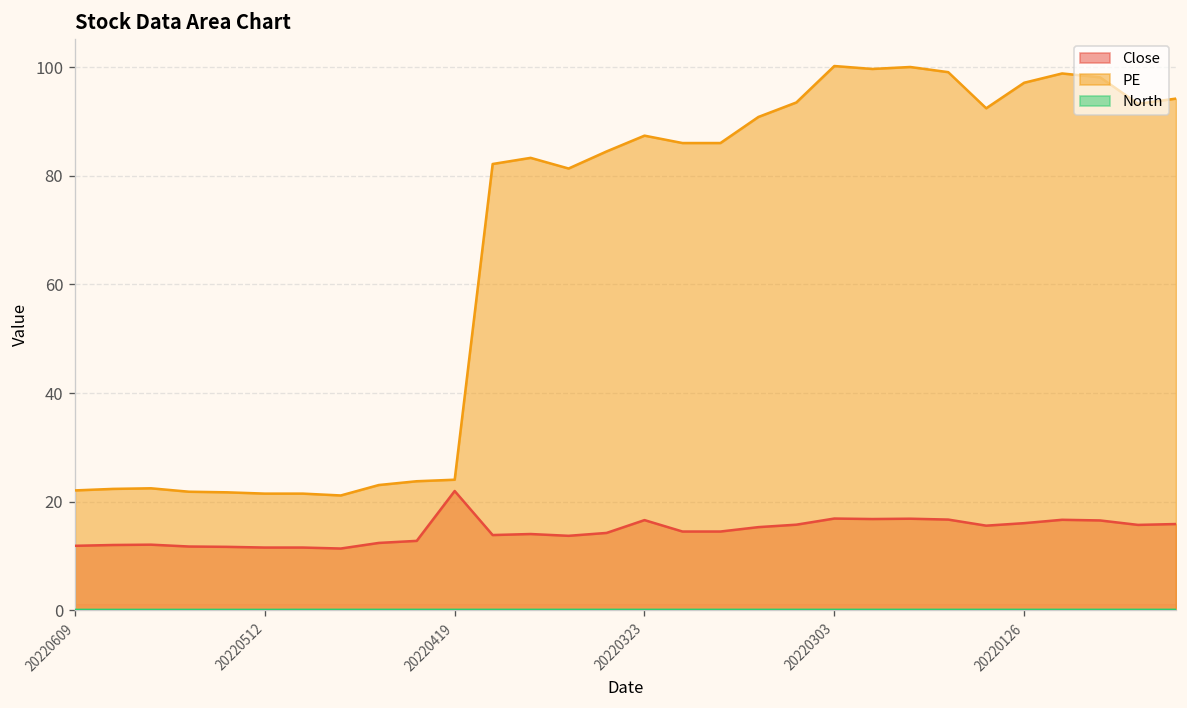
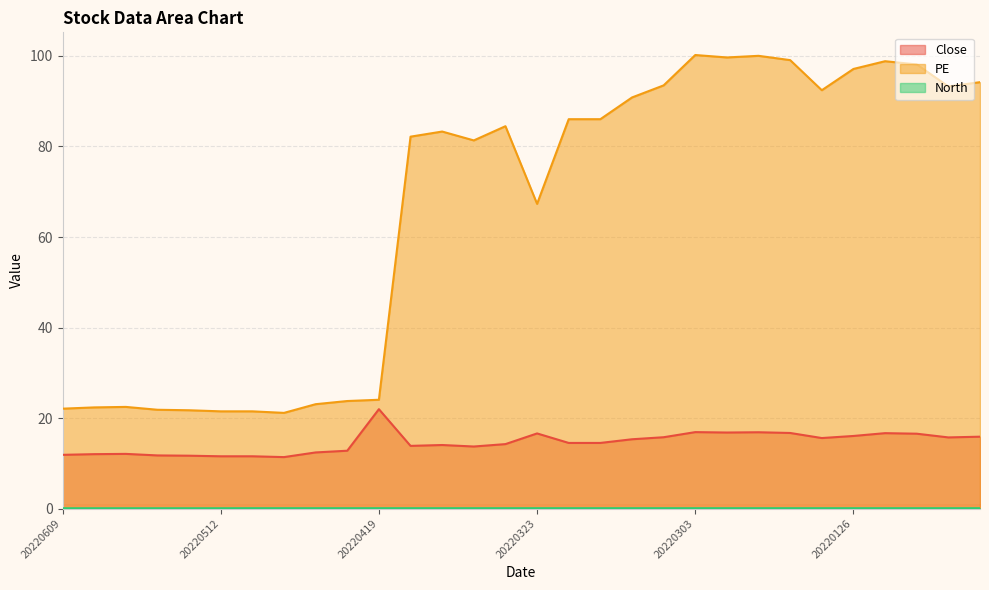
PE, 20220323: 87 -> 67
